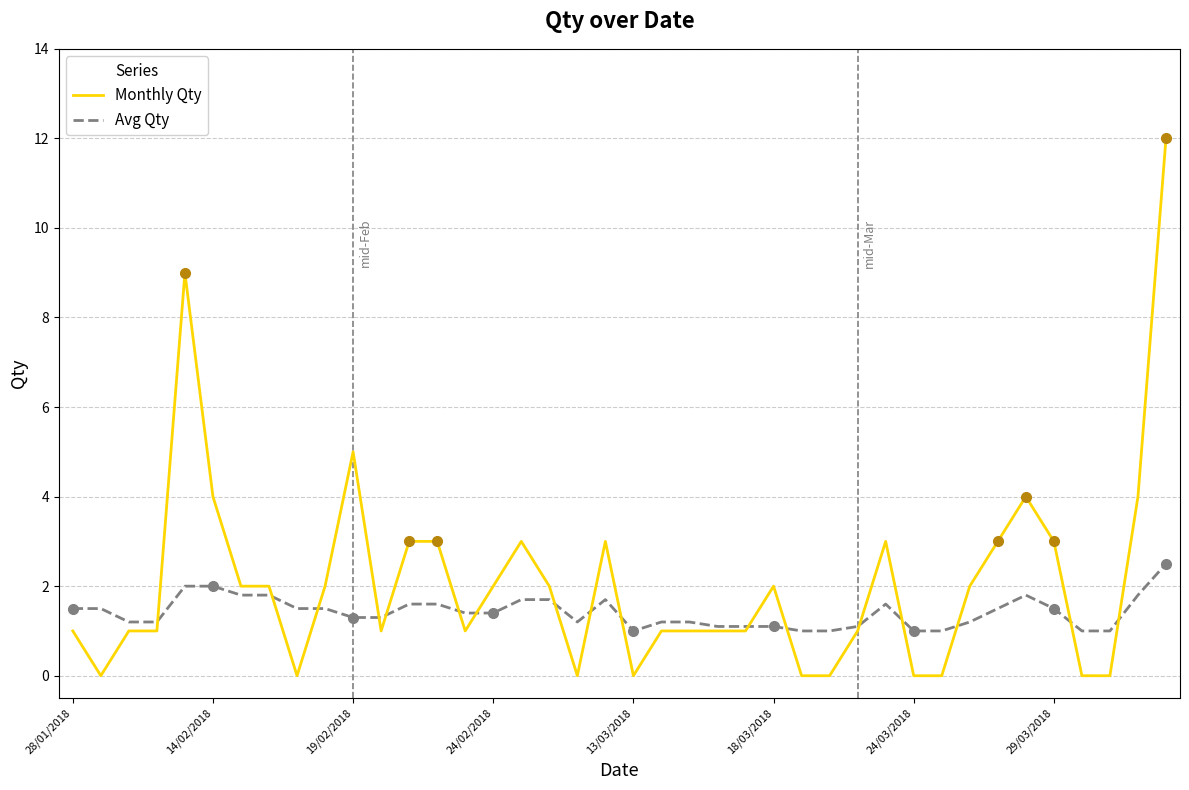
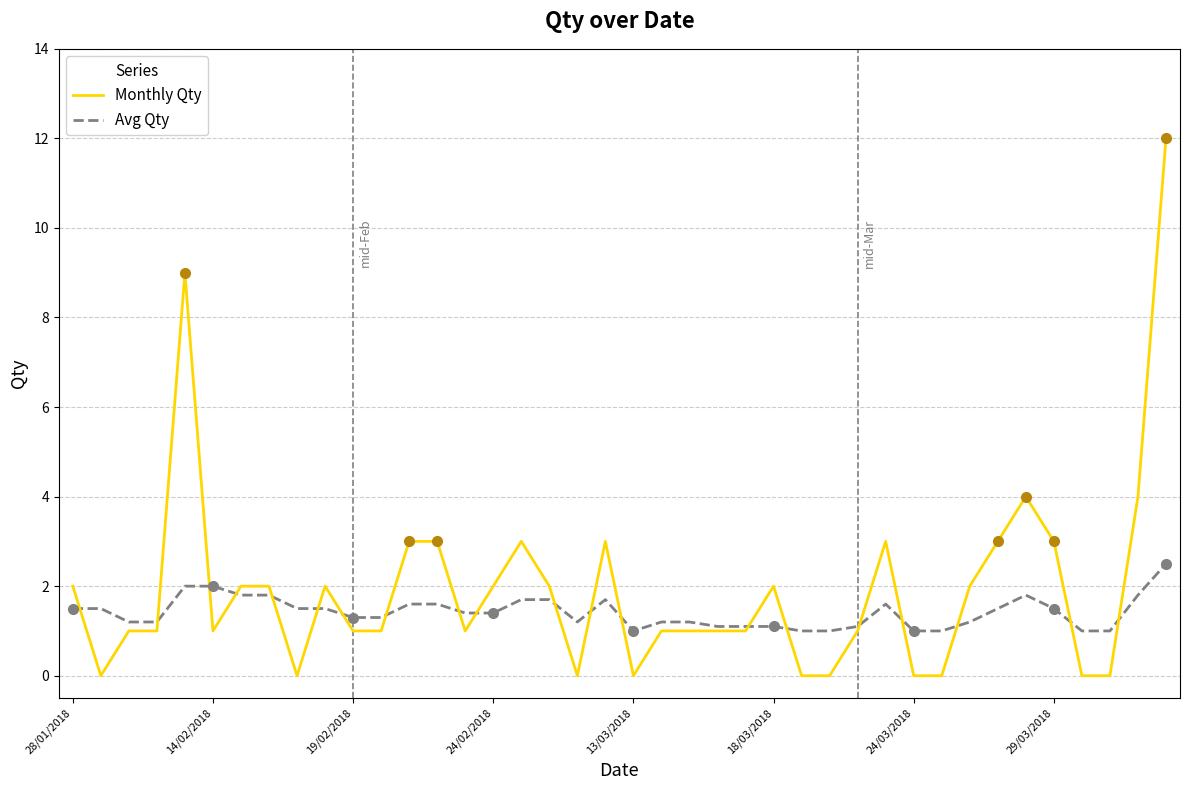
Monthly Qty, 28/01/2018: 1 -> 2
Monthly Qty, 14/02/2018: 4 -> 1
Monthly Qty, 19/02/2018: 5 -> 1
